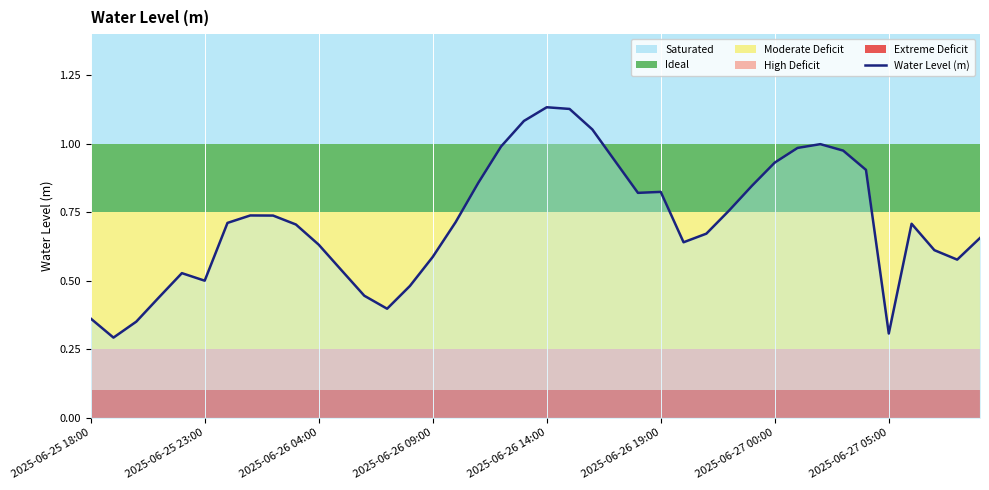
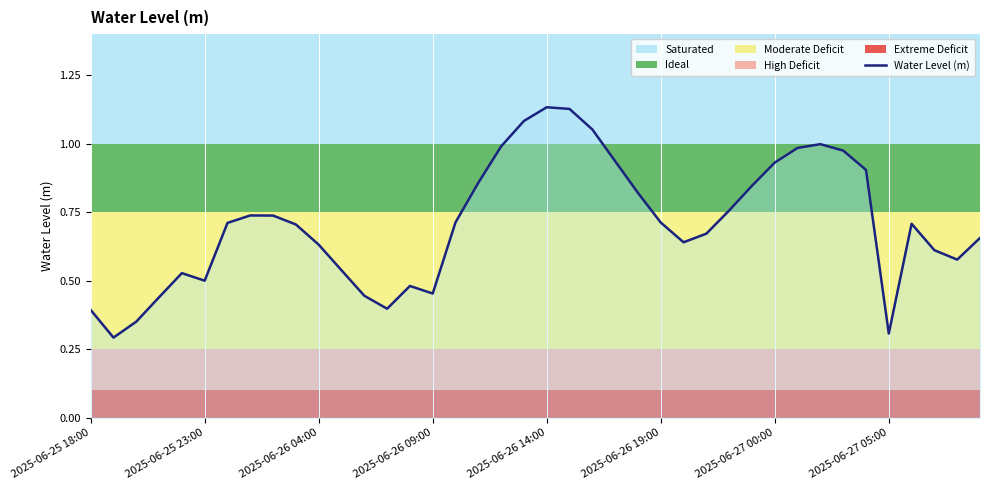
2025-06-25 18:00: 0.36 -> 0.39
2025-06-26 09:00: 0.59 -> 0.45
2025-06-26 19:00: 0.82 -> 0.71
